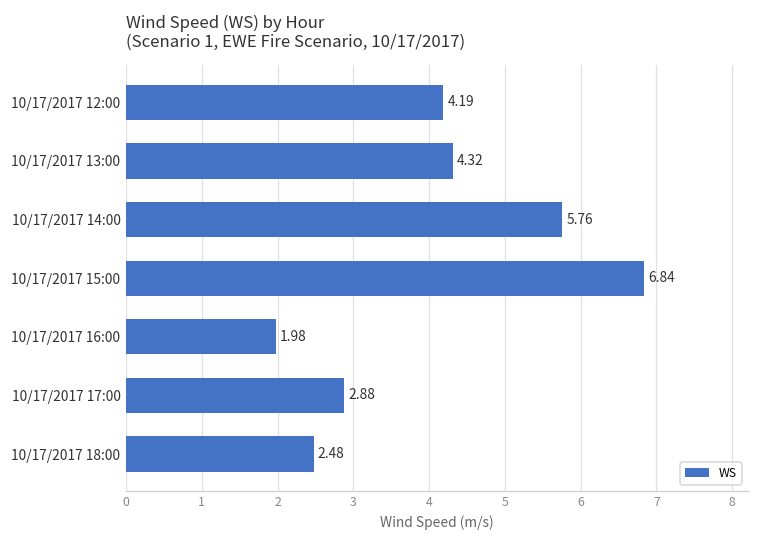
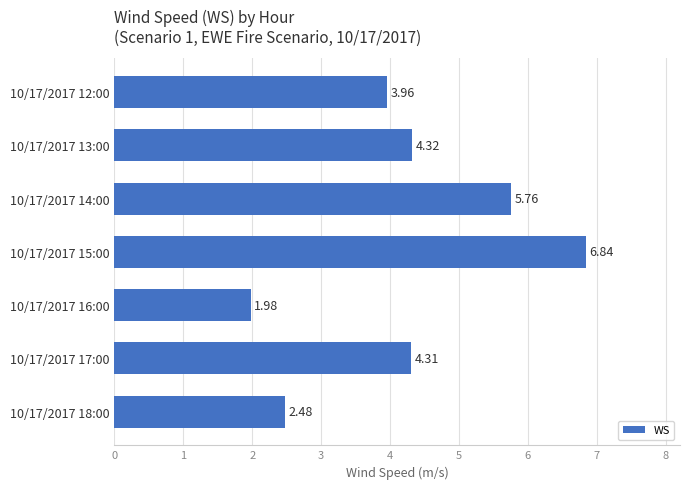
10/17/2017 12:00: 4.19 -> 3.96
10/17/2017 17:00: 2.88 -> 4.31
